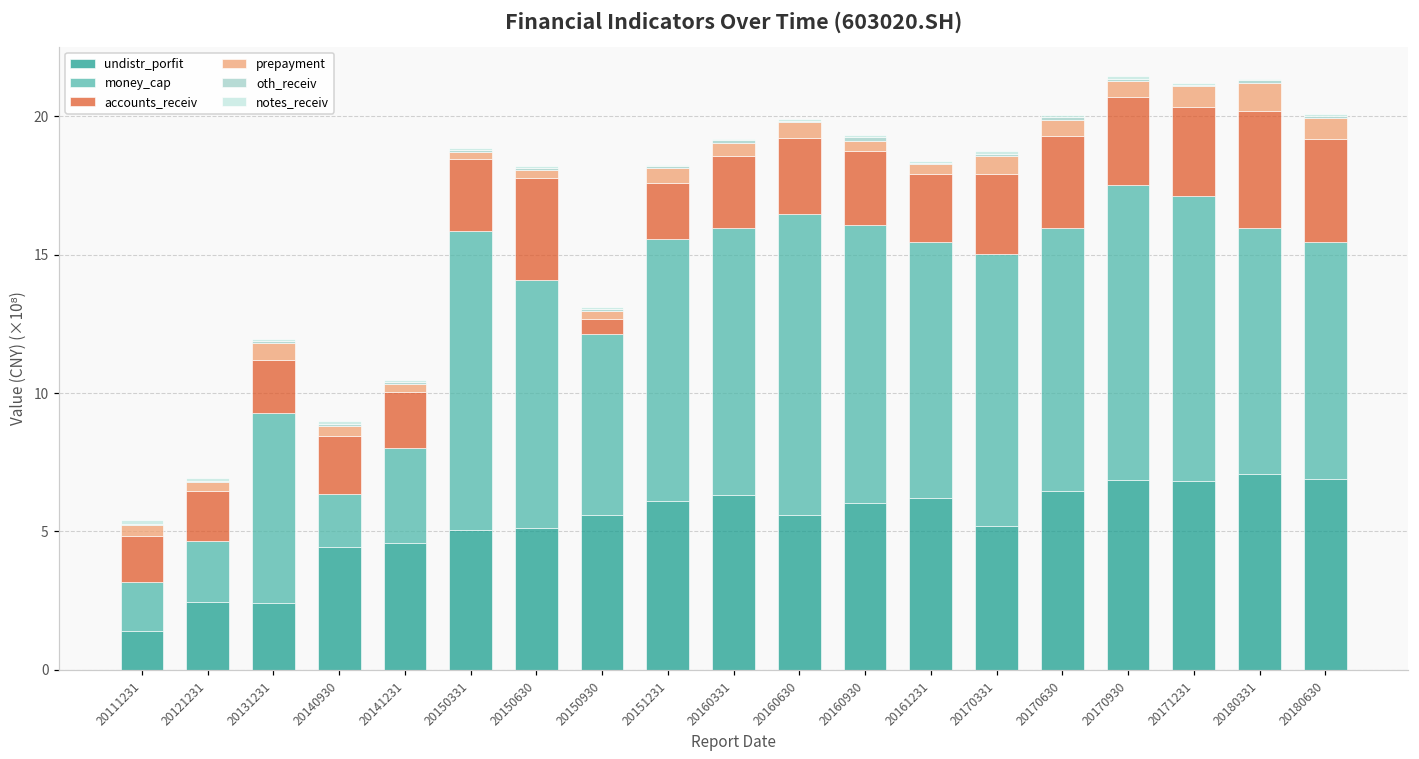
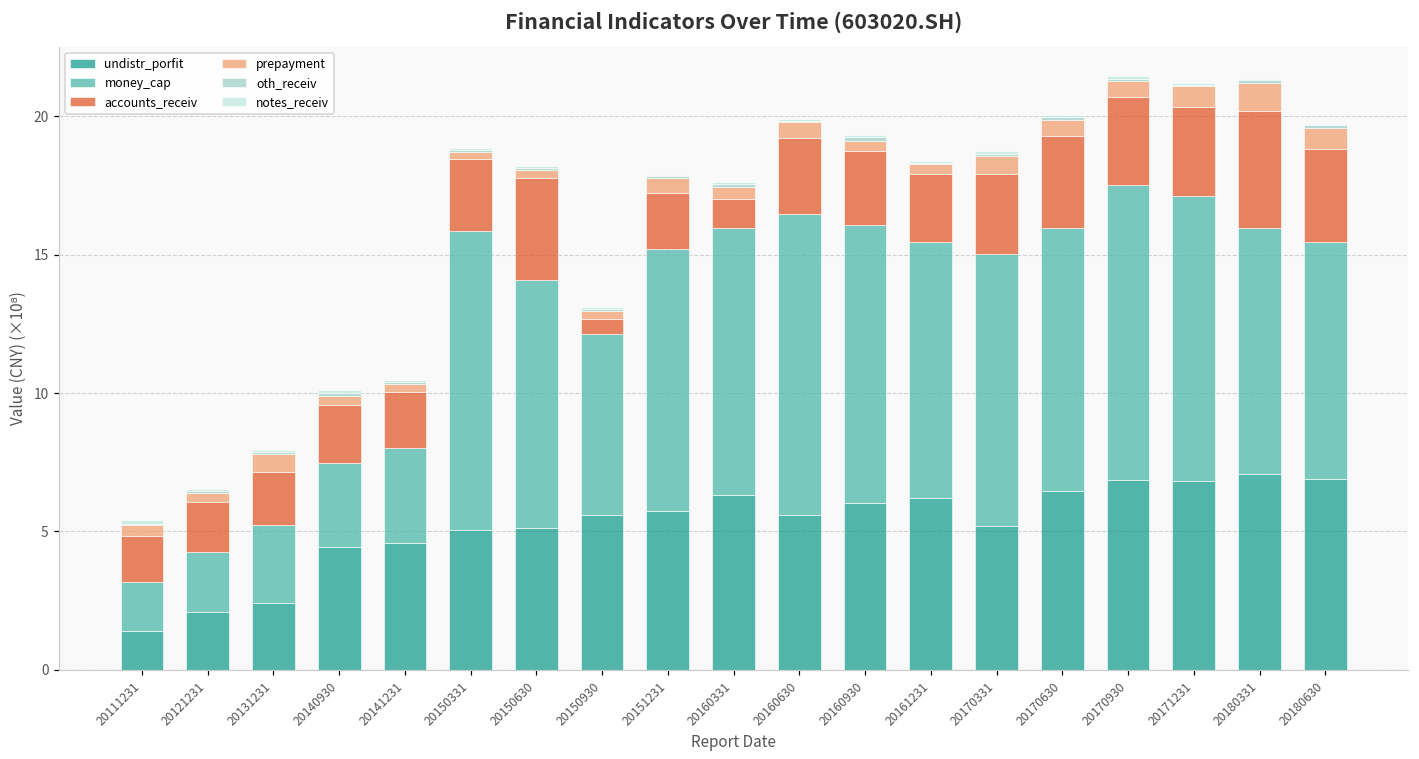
undistr_porfit, 20121231: 2.5 -> 2.1
money_cap, 20131231: 6.8 -> 2.8
money_cap, 20140930: 1.9 -> 3.0
undistr_porfit, 20151231: 6.1 -> 5.7
accounts_receiv, 20160331: 2.6 -> 1.0
accounts_receiv, 20180630: 3.7 -> 3.4
